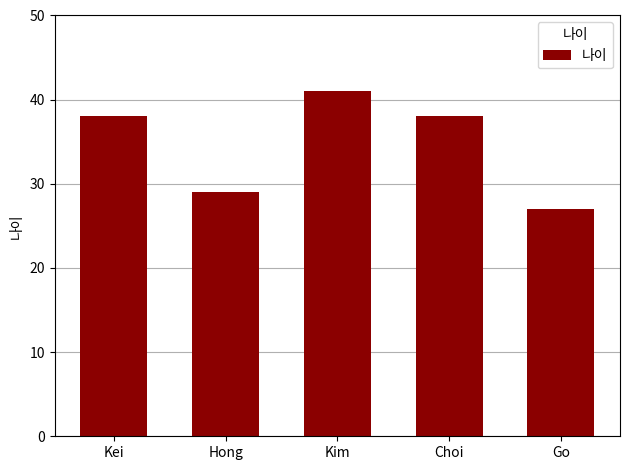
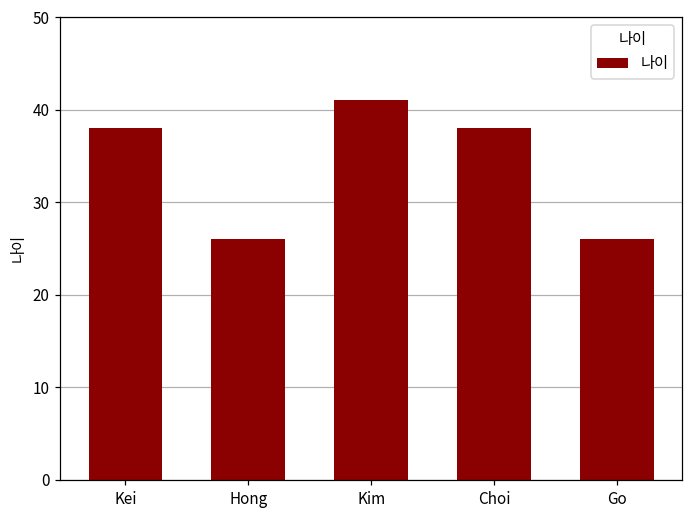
Hong: 29 -> 26
Go: 27 -> 26
